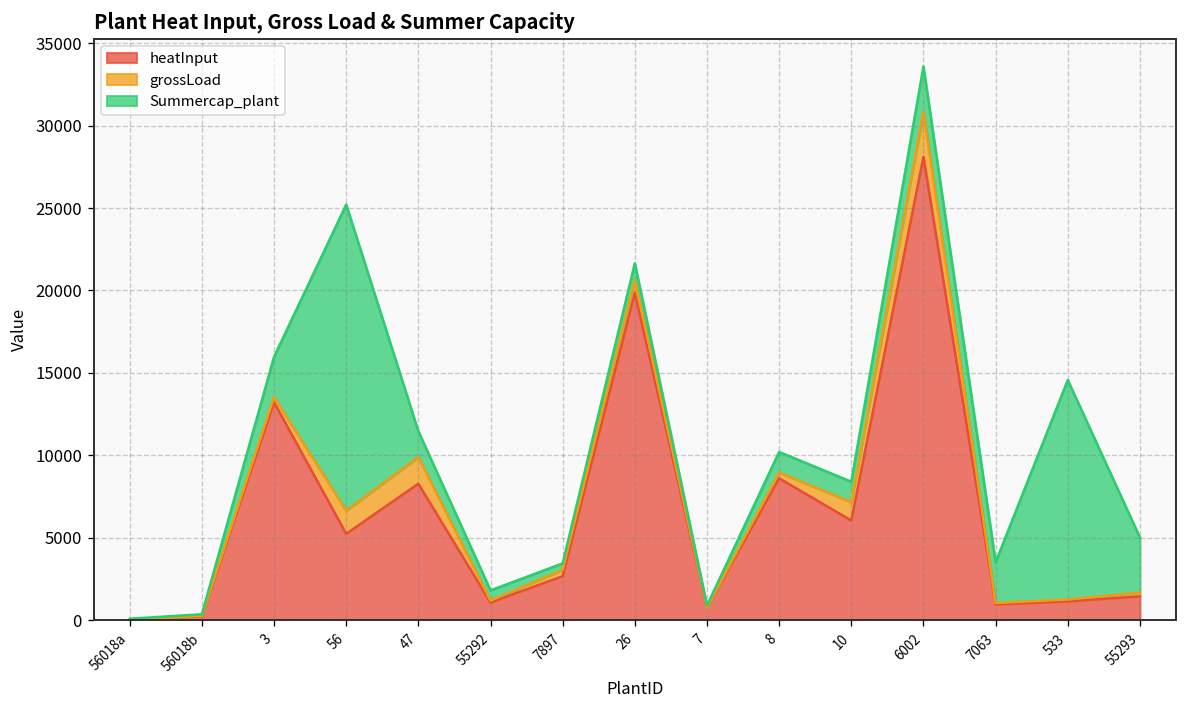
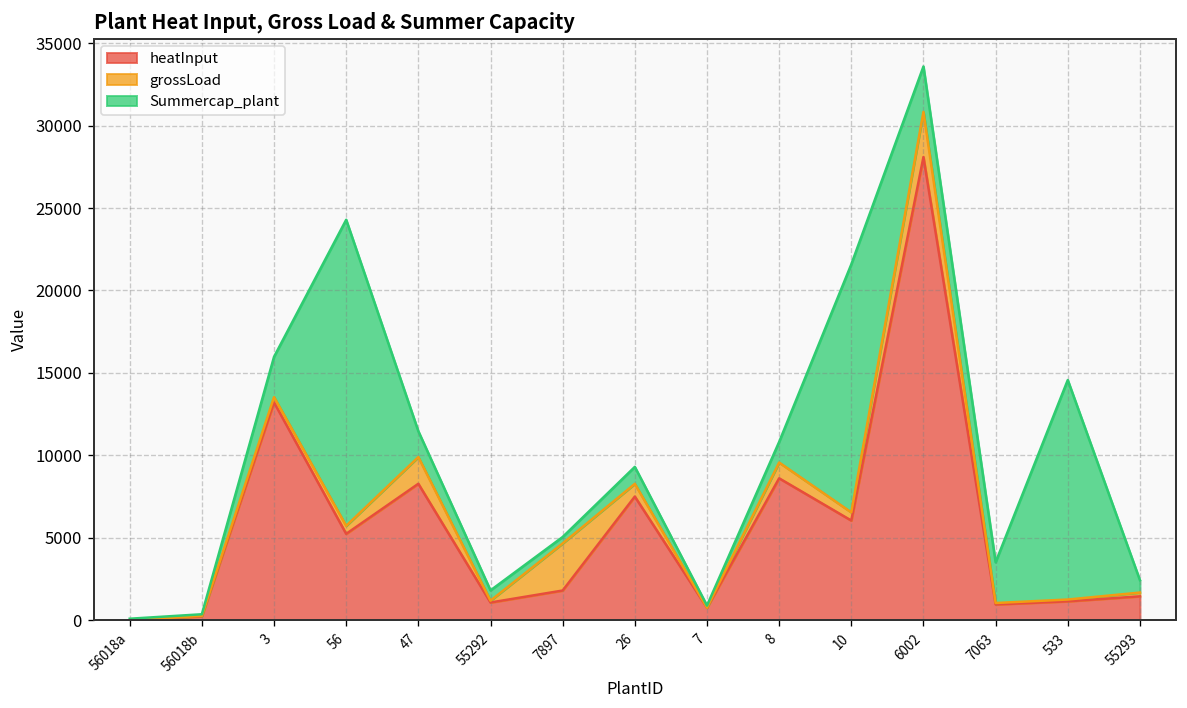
grossLoad, 56: 1400 -> 500
heatInput, 7897: 2700 -> 1800
grossLoad, 7897: 400 -> 2900
heatInput, 26: 19800 -> 7500
grossLoad, 8: 300 -> 1000
grossLoad, 10: 1100 -> 500
Summercap_plant, 10: 1200 -> 15000
Summercap_plant, 55293: 3300 -> 700
